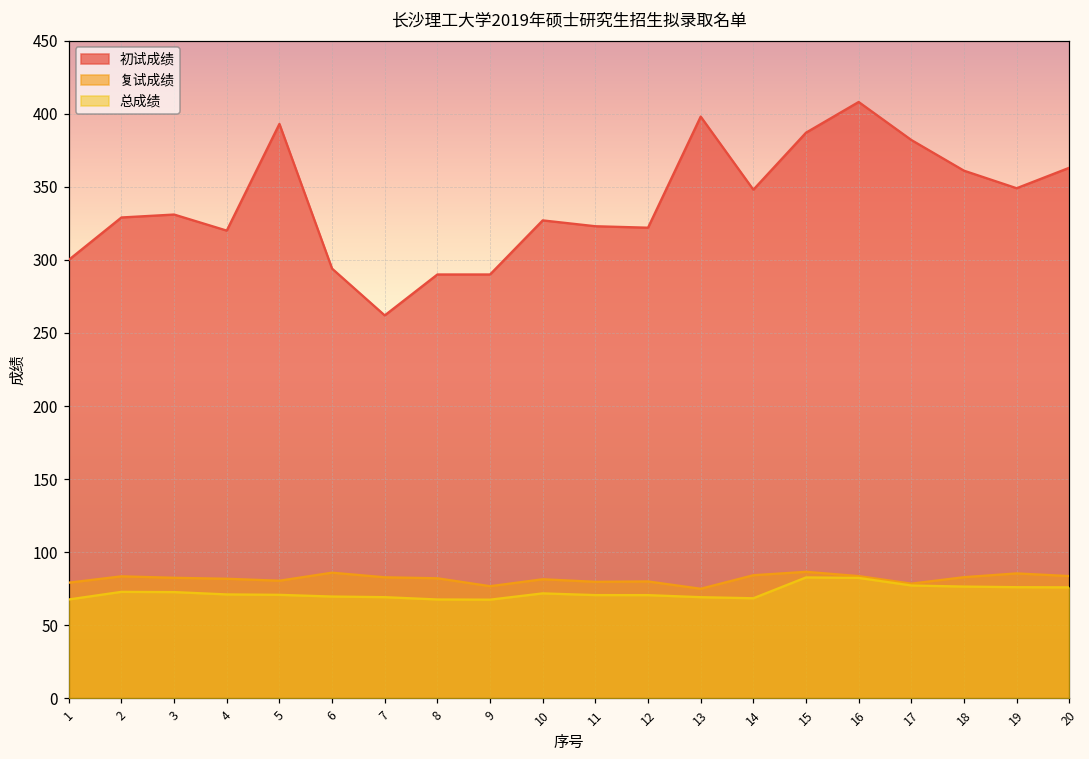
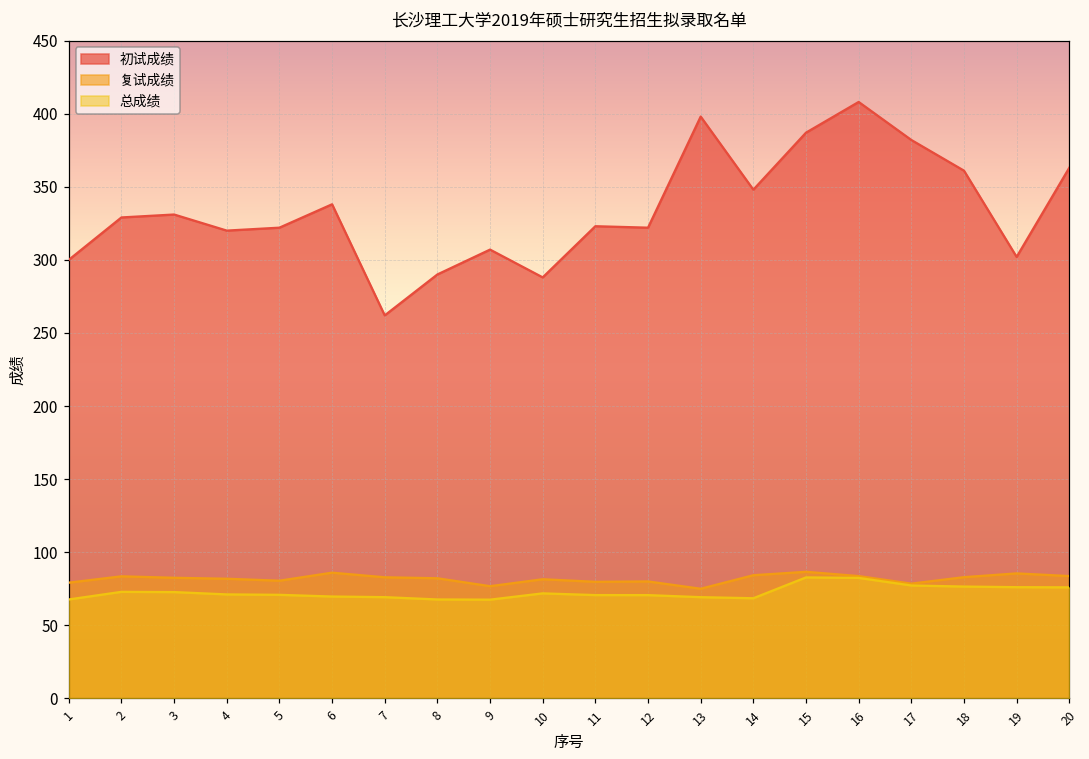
初试成绩, 5: 393 -> 322
初试成绩, 6: 294 -> 338
初试成绩, 9: 290 -> 307
初试成绩, 10: 327 -> 288
初试成绩, 19: 349 -> 302
